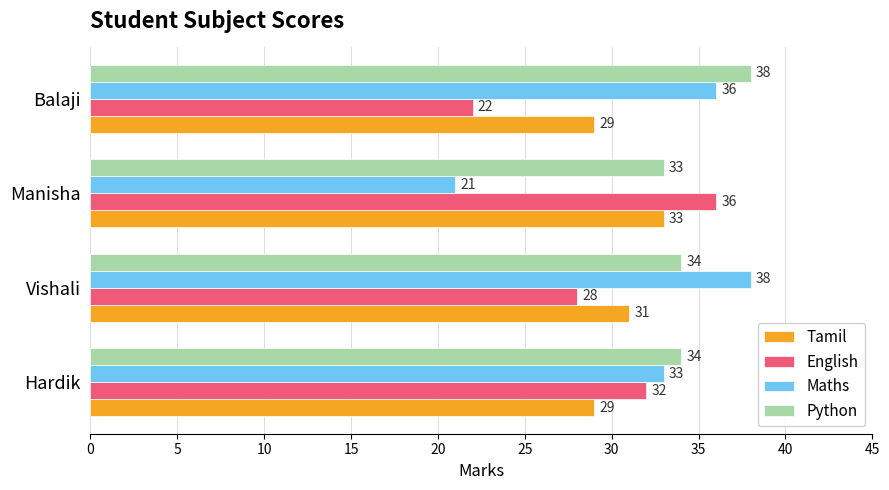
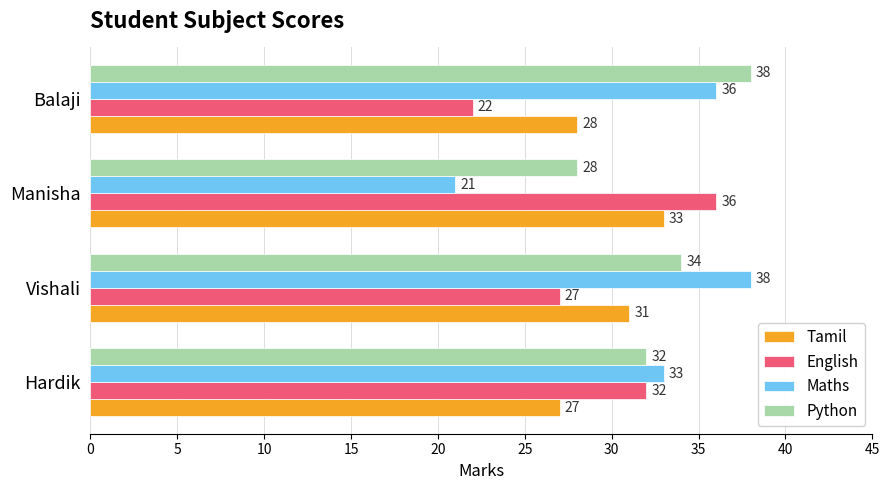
Tamil, Balaji: 29 -> 28
Python, Manisha: 33 -> 28
English, Vishali: 28 -> 27
Python, Hardik: 34 -> 32
Tamil, Hardik: 29 -> 27
